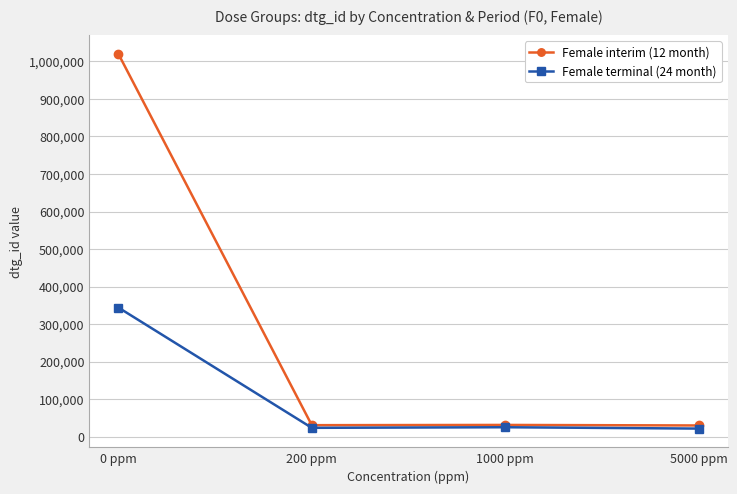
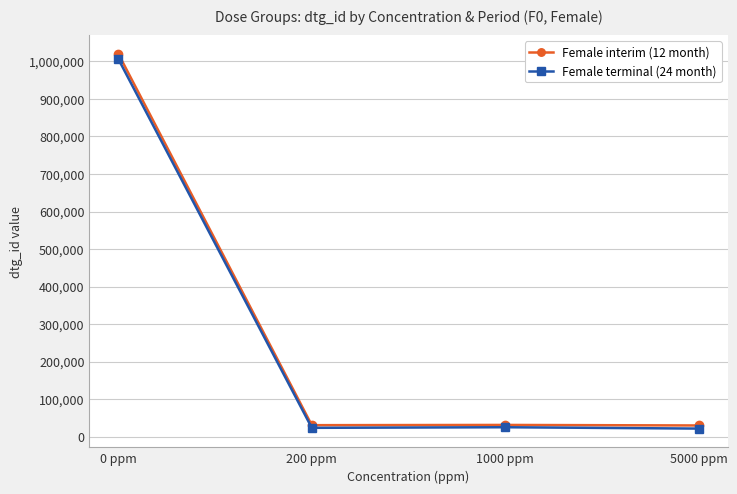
Female terminal (24 month), 0 ppm: 340,000 -> 1,010,000
